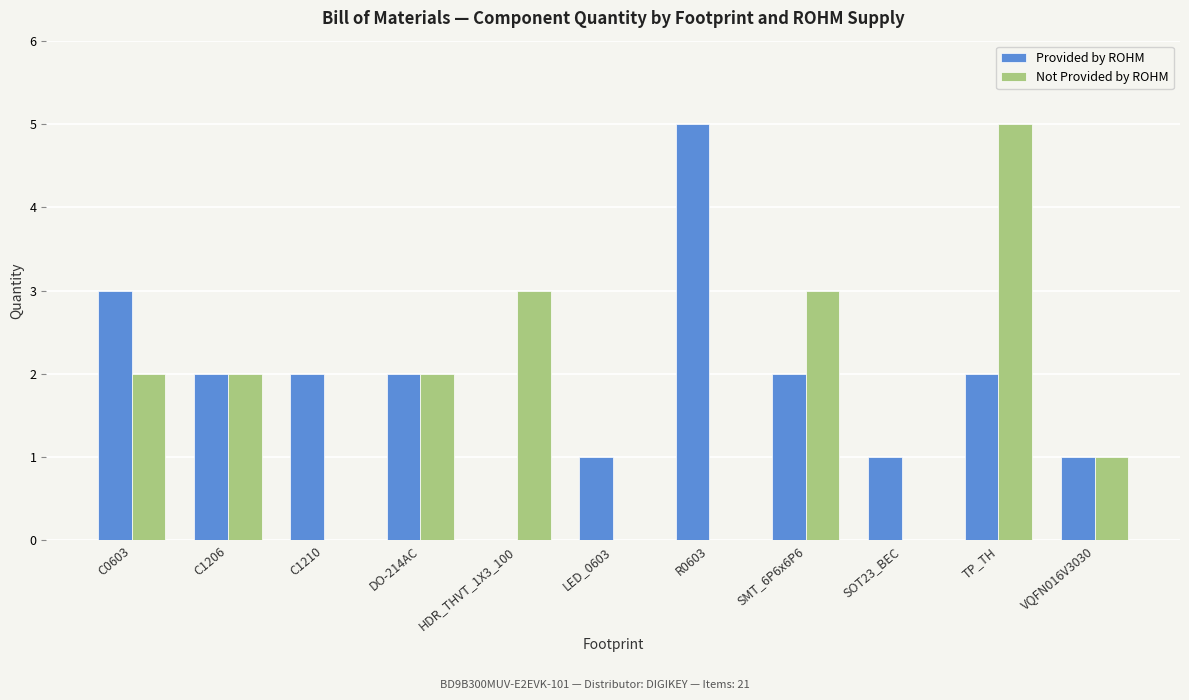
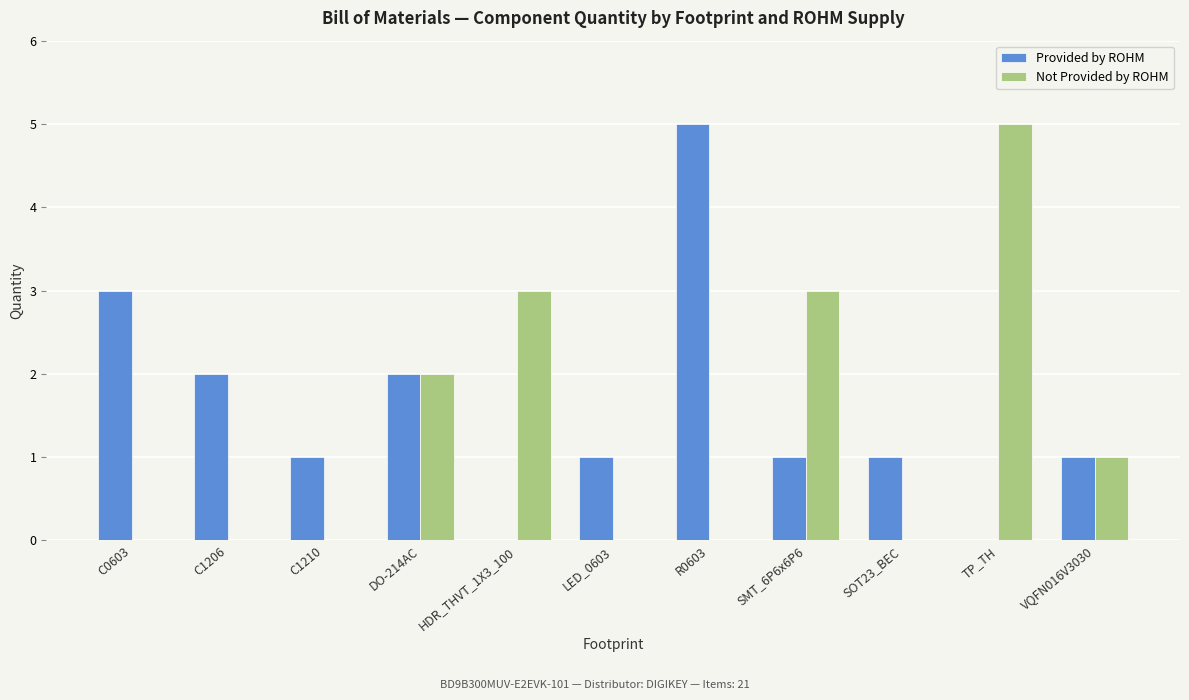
Not Provided by ROHM, C0603: 2 -> 0
Not Provided by ROHM, C1206: 2 -> 0
Provided by ROHM, C1210: 2 -> 1
Provided by ROHM, SMT_6P6x6P6: 2 -> 1
Provided by ROHM, TP_TH: 2 -> 0
